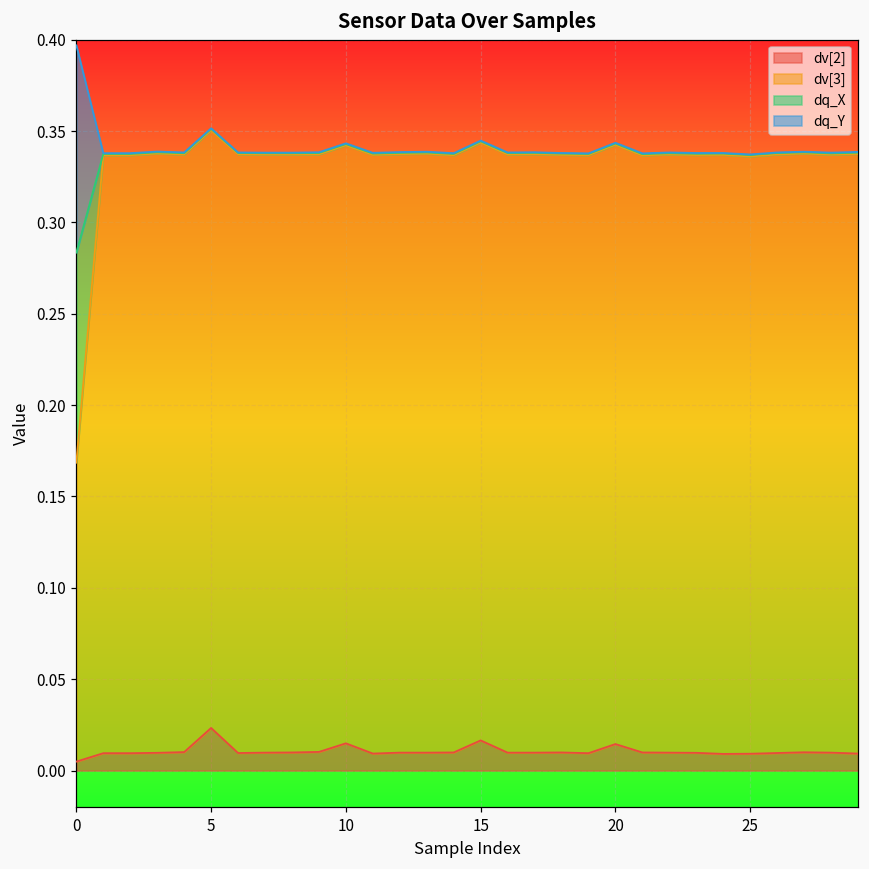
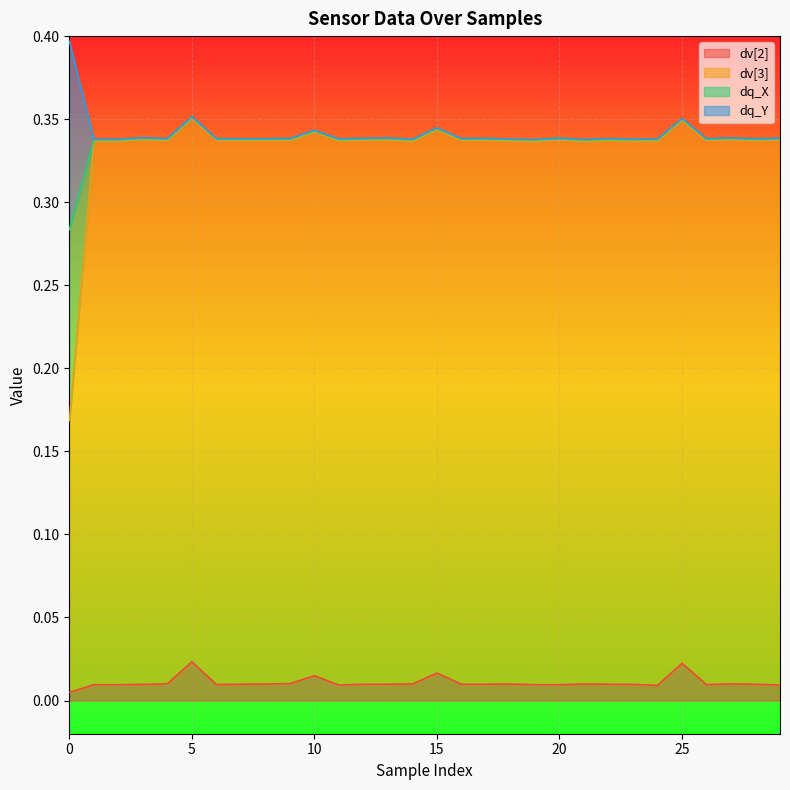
dv[2], 20: 0.015 -> 0.010
dv[2], 25: 0.009 -> 0.022
